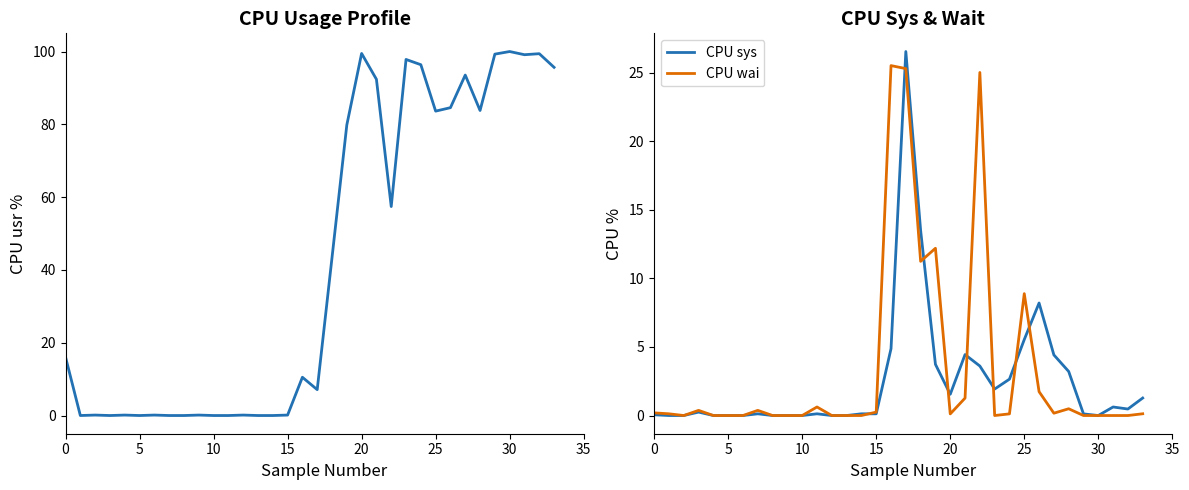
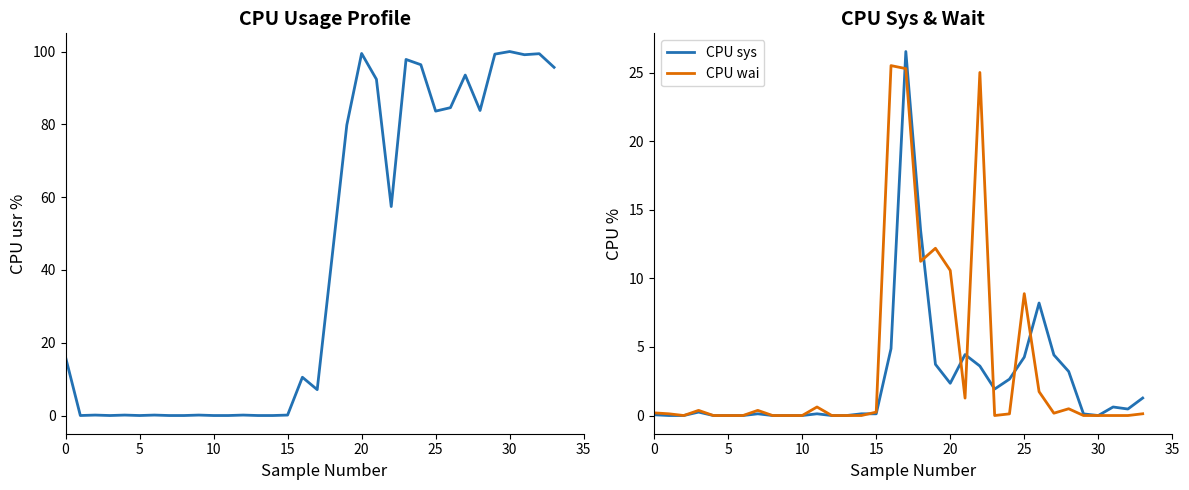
CPU Sys & Wait, CPU sys, 20: 1.5 -> 2.4
CPU Sys & Wait, CPU wai, 20: 0.1 -> 10.6
CPU Sys & Wait, CPU sys, 25: 5.5 -> 4.3
